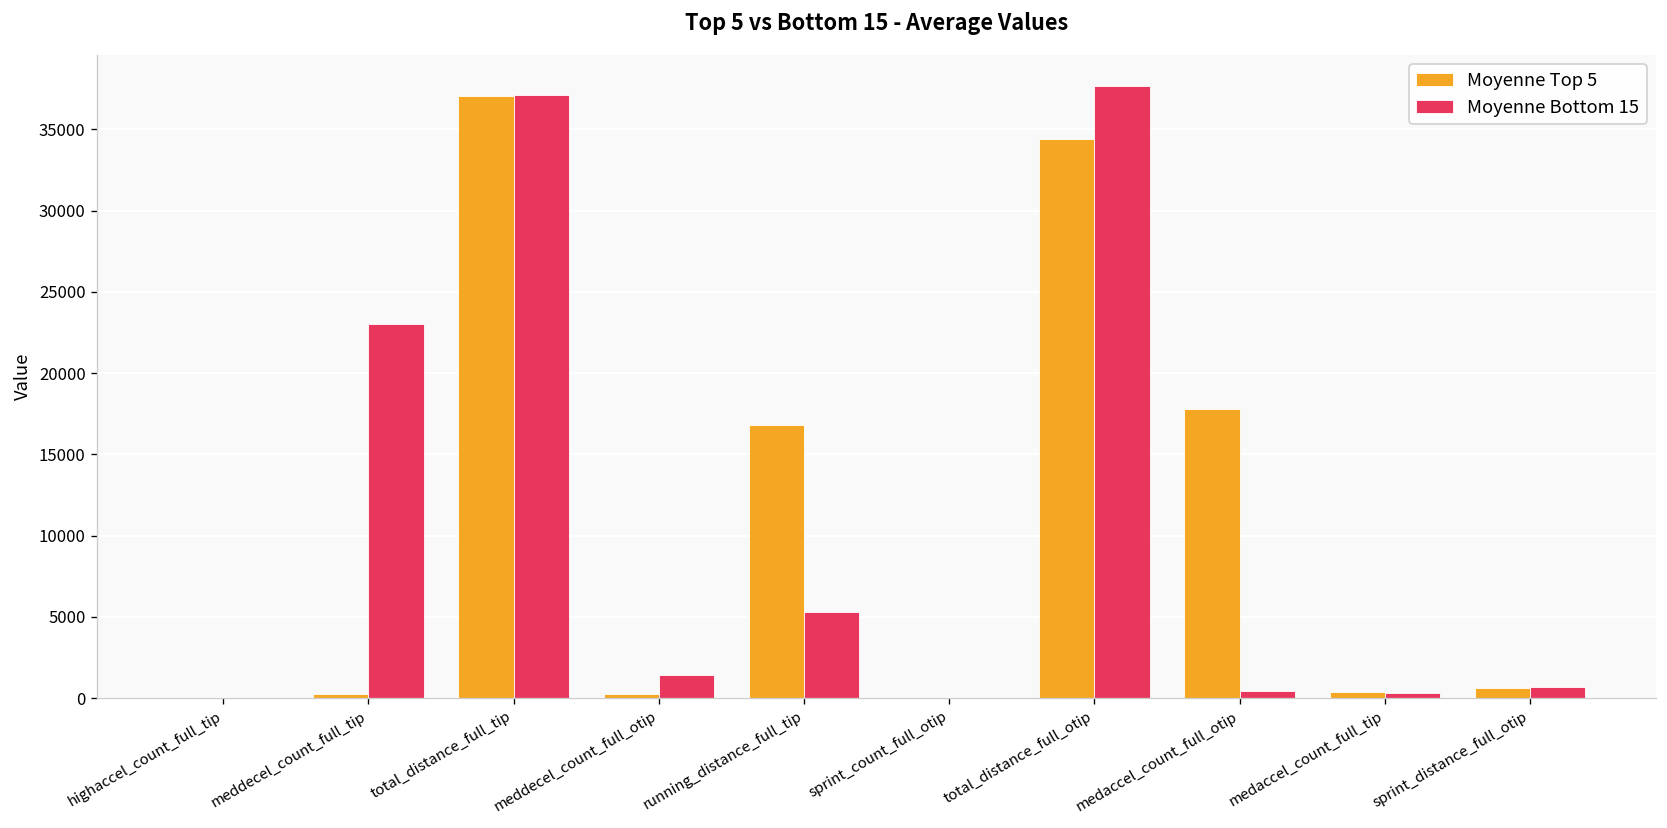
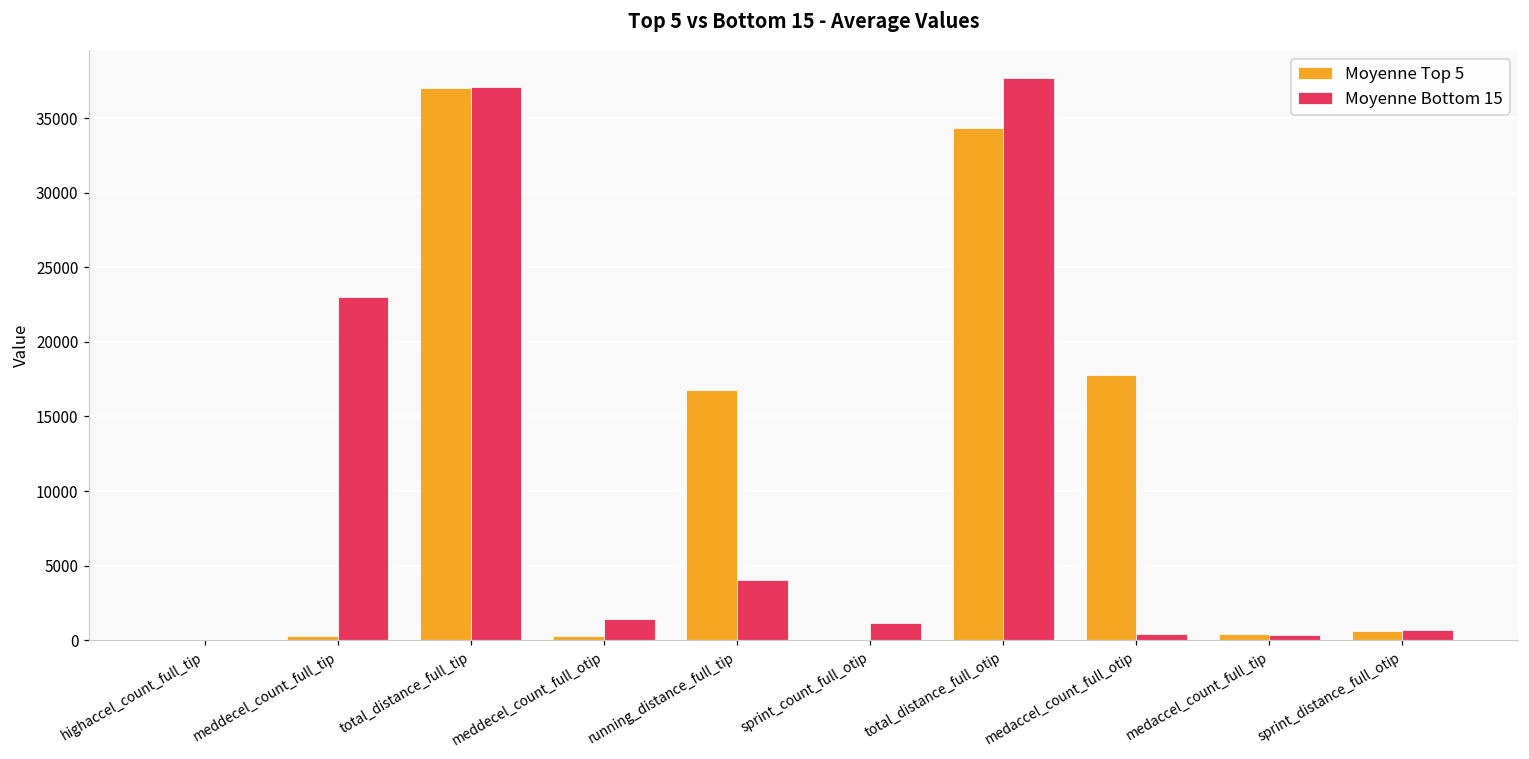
Moyenne Bottom 15, running_distance_full_tip: 5300 -> 4000
Moyenne Bottom 15, sprint_count_full_otip: 0 -> 1100
